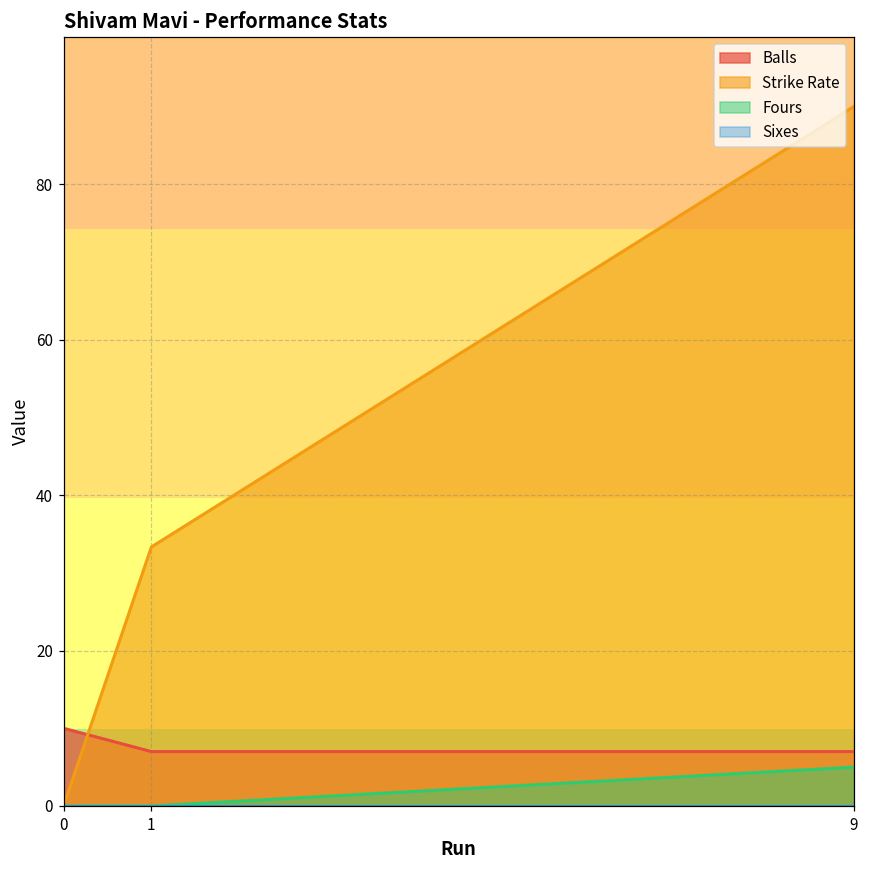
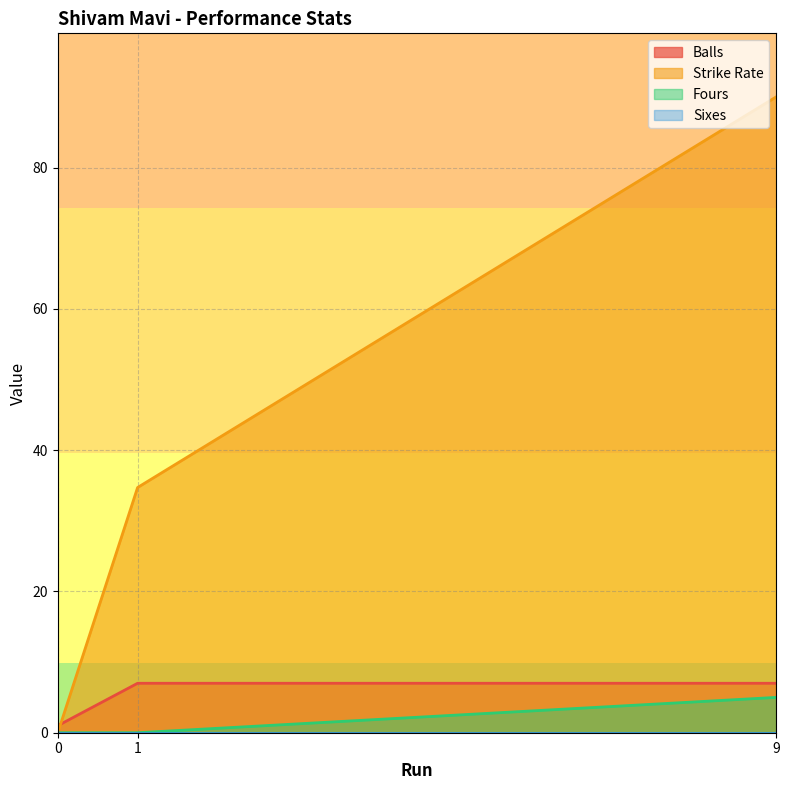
Balls, 0: 10 -> 1
Strike Rate, 1: 33 -> 35
